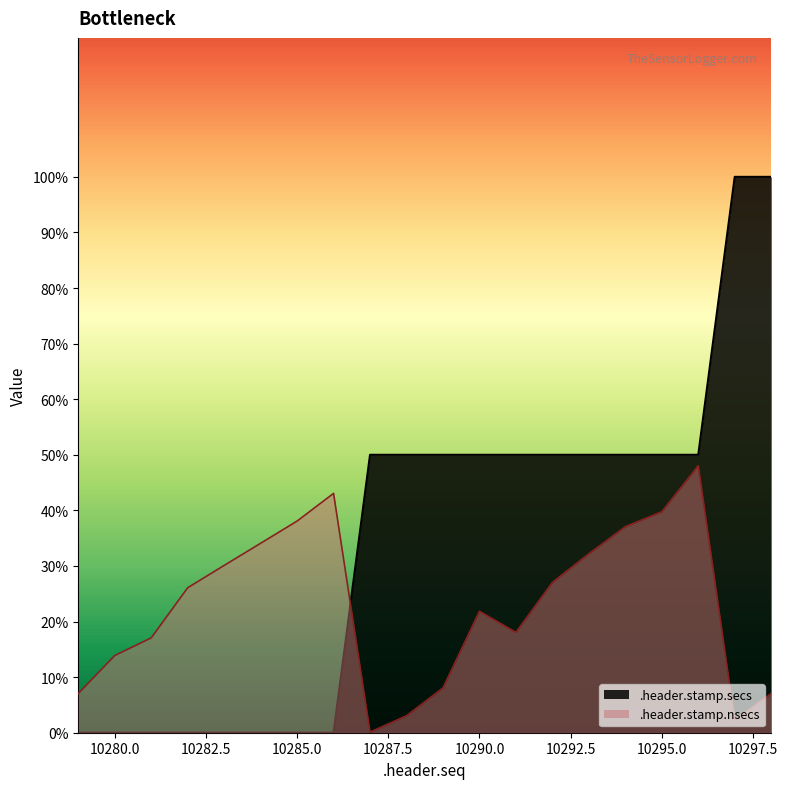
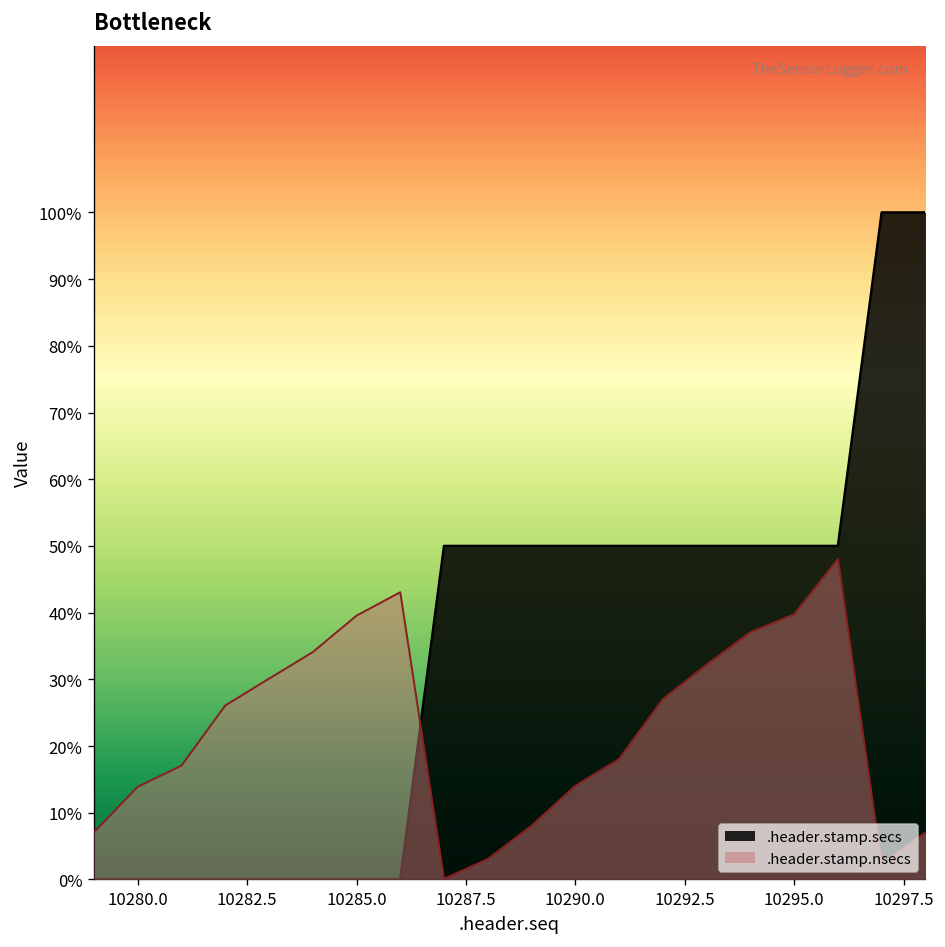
.header.stamp.nsecs, 10285.0: 38% -> 40%
.header.stamp.nsecs, 10290.0: 22% -> 14%
